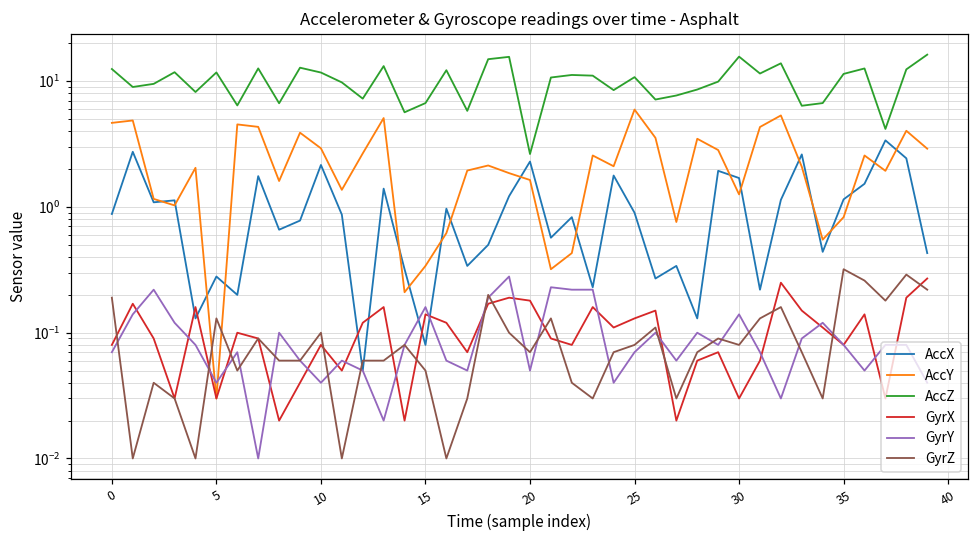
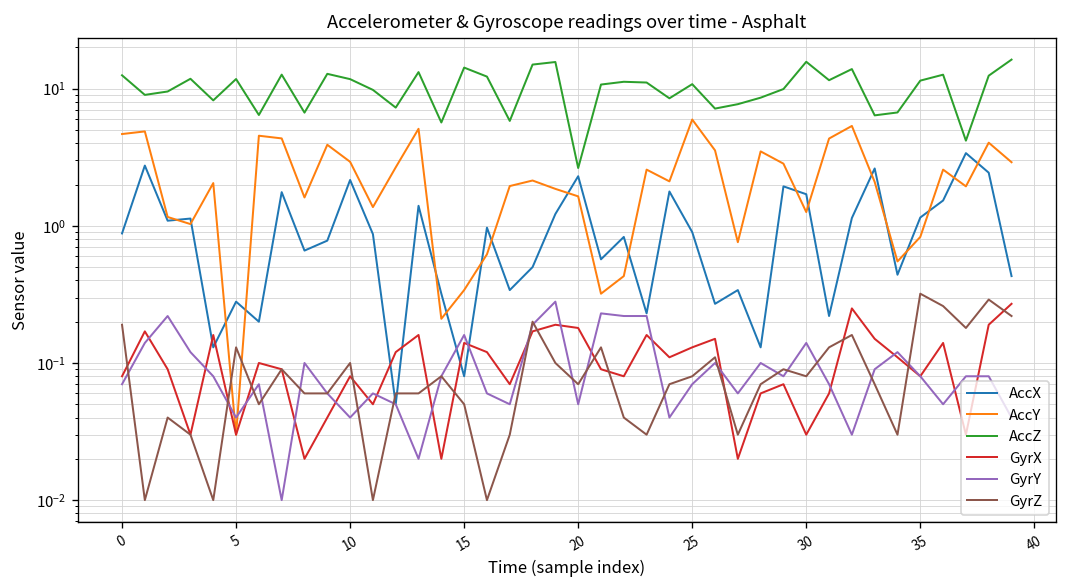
AccZ, 15: 7 -> 14
